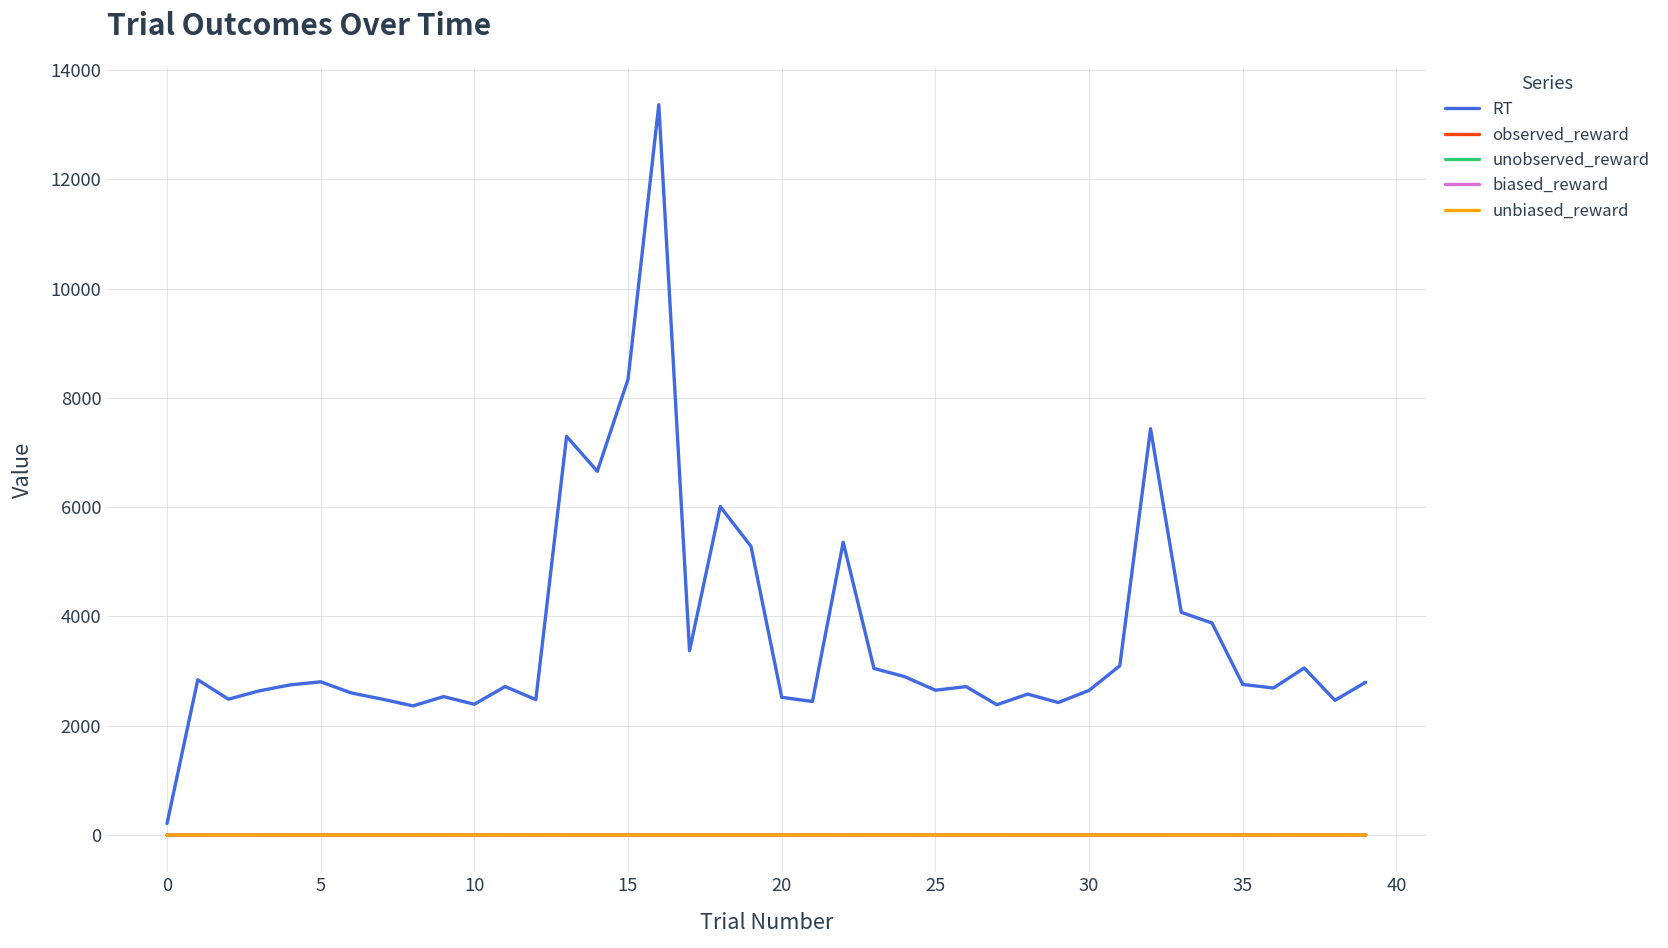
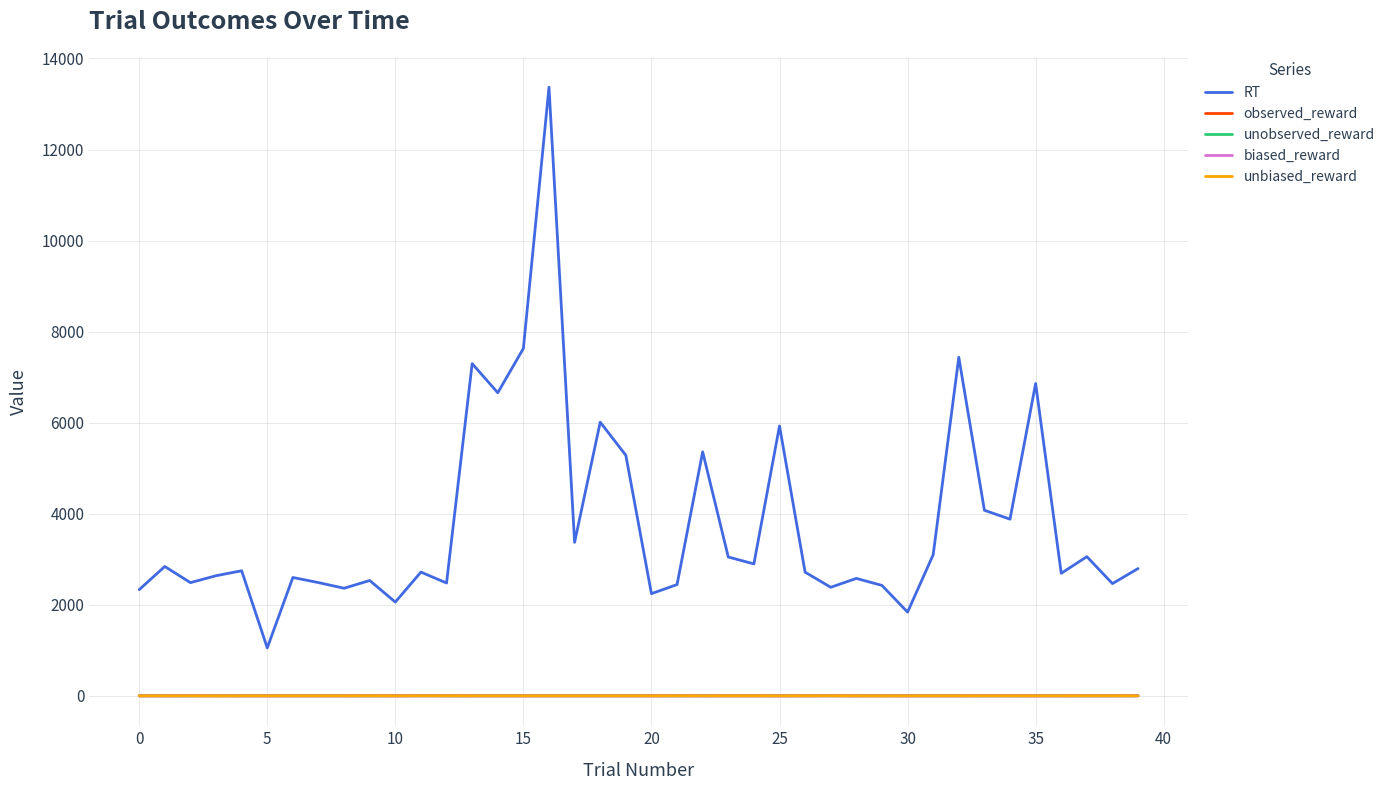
RT, 0: 200 -> 2300
RT, 5: 2800 -> 1100
RT, 10: 2400 -> 2100
RT, 15: 8300 -> 7600
RT, 20: 2500 -> 2200
RT, 25: 2700 -> 5900
RT, 30: 2600 -> 1800
RT, 35: 2800 -> 6900
